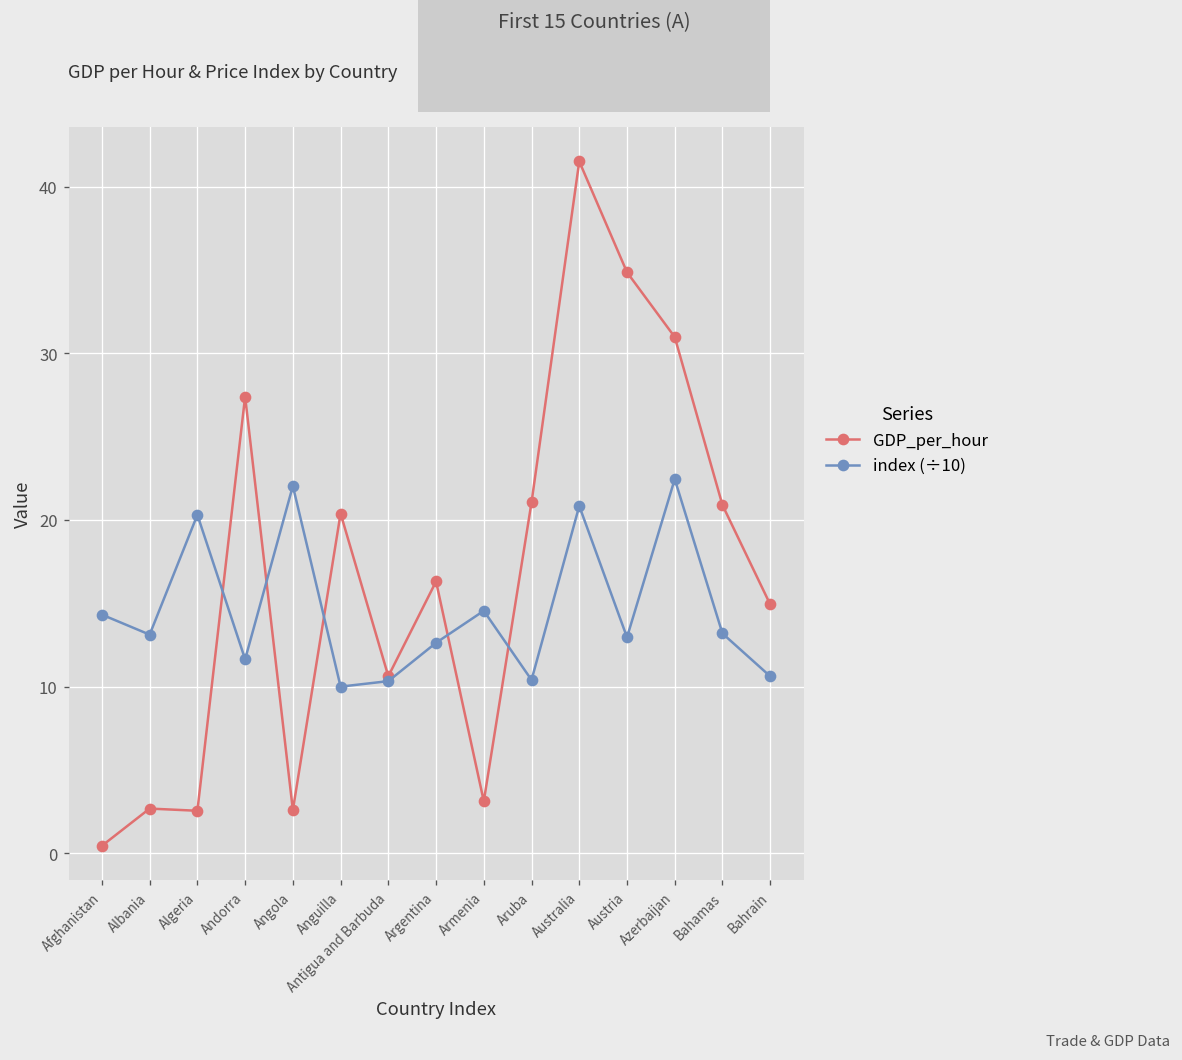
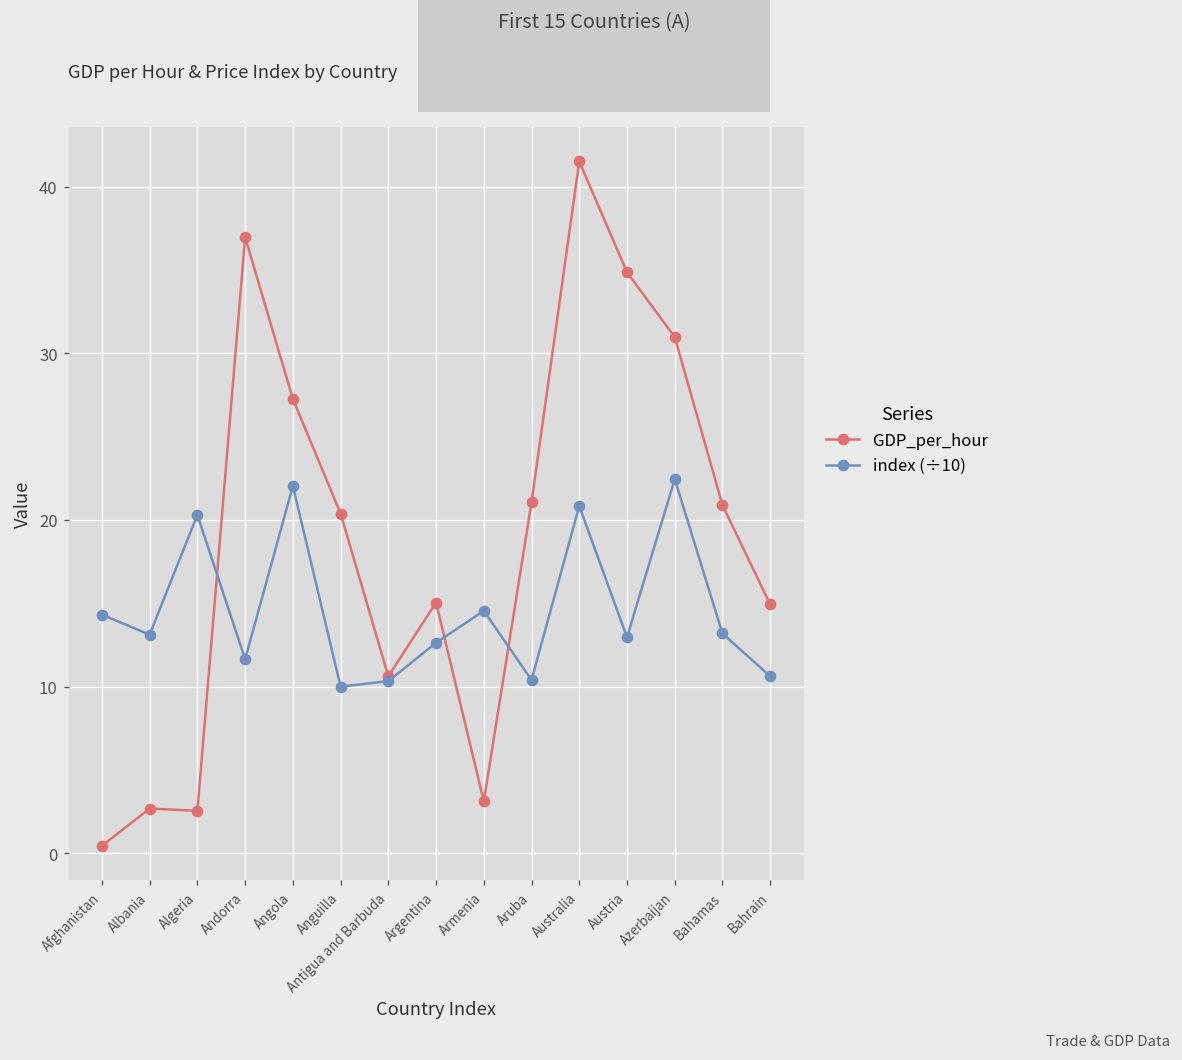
GDP_per_hour, Andorra: 27.4 -> 37.0
GDP_per_hour, Angola: 2.6 -> 27.3
GDP_per_hour, Argentina: 16.3 -> 15.0
